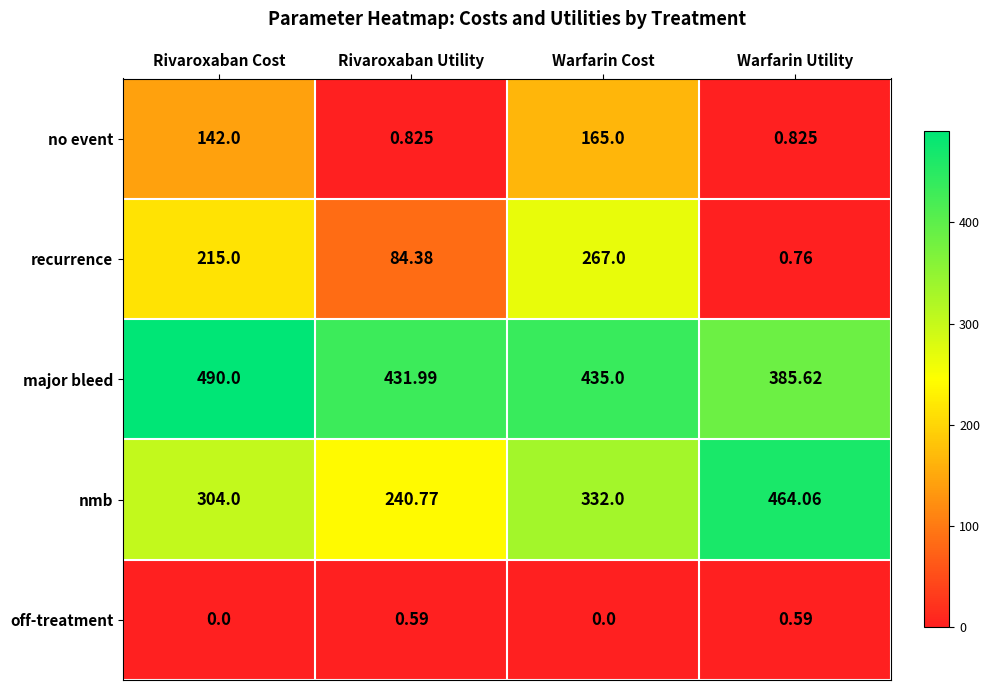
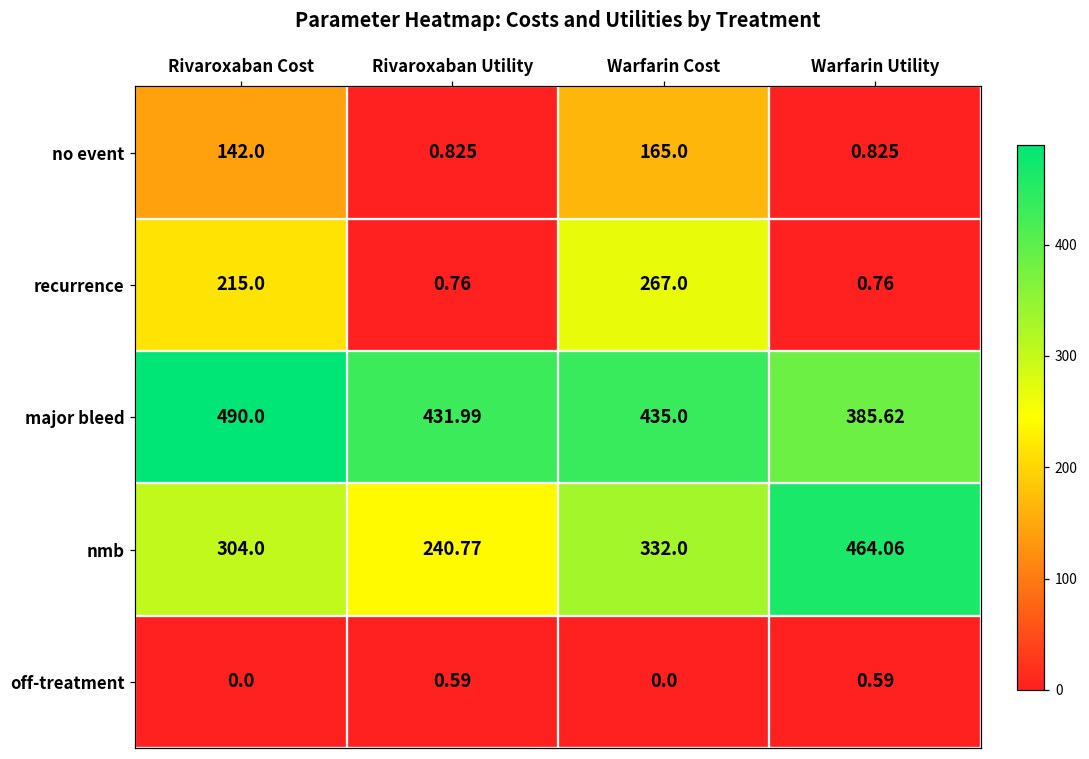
recurrence, Rivaroxaban Utility: 84.38 -> 0.76
